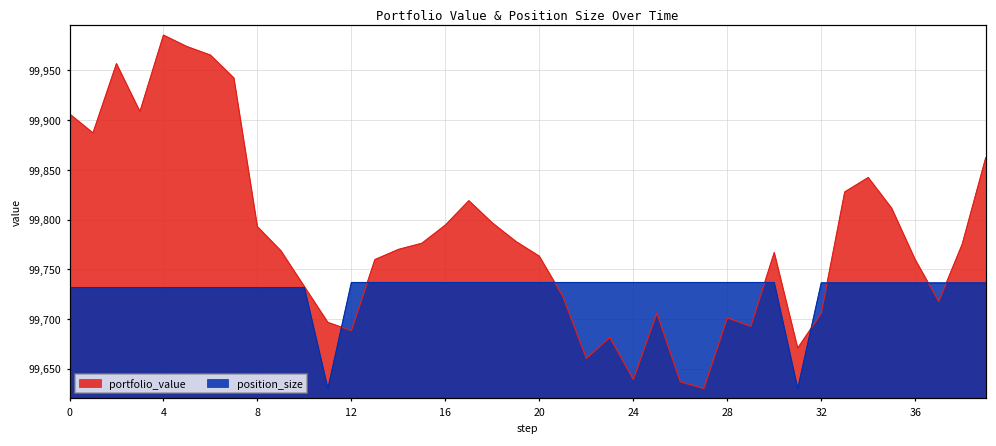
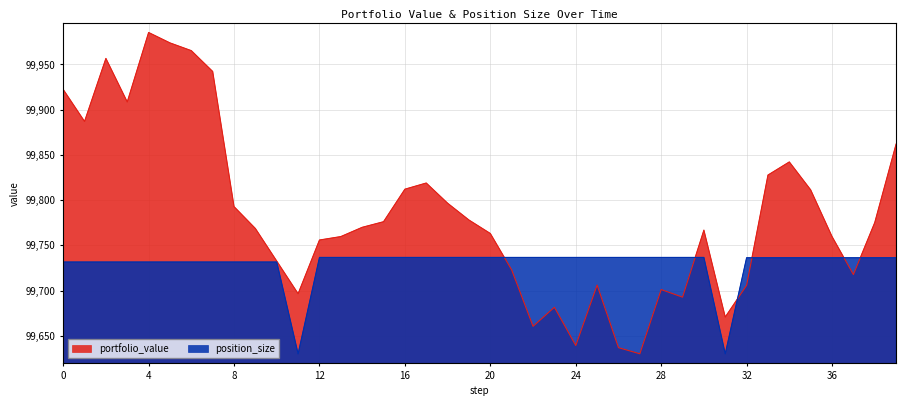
portfolio_value, 0: 99,910 -> 99,920
portfolio_value, 12: 99,690 -> 99,760
portfolio_value, 16: 99,790 -> 99,810
